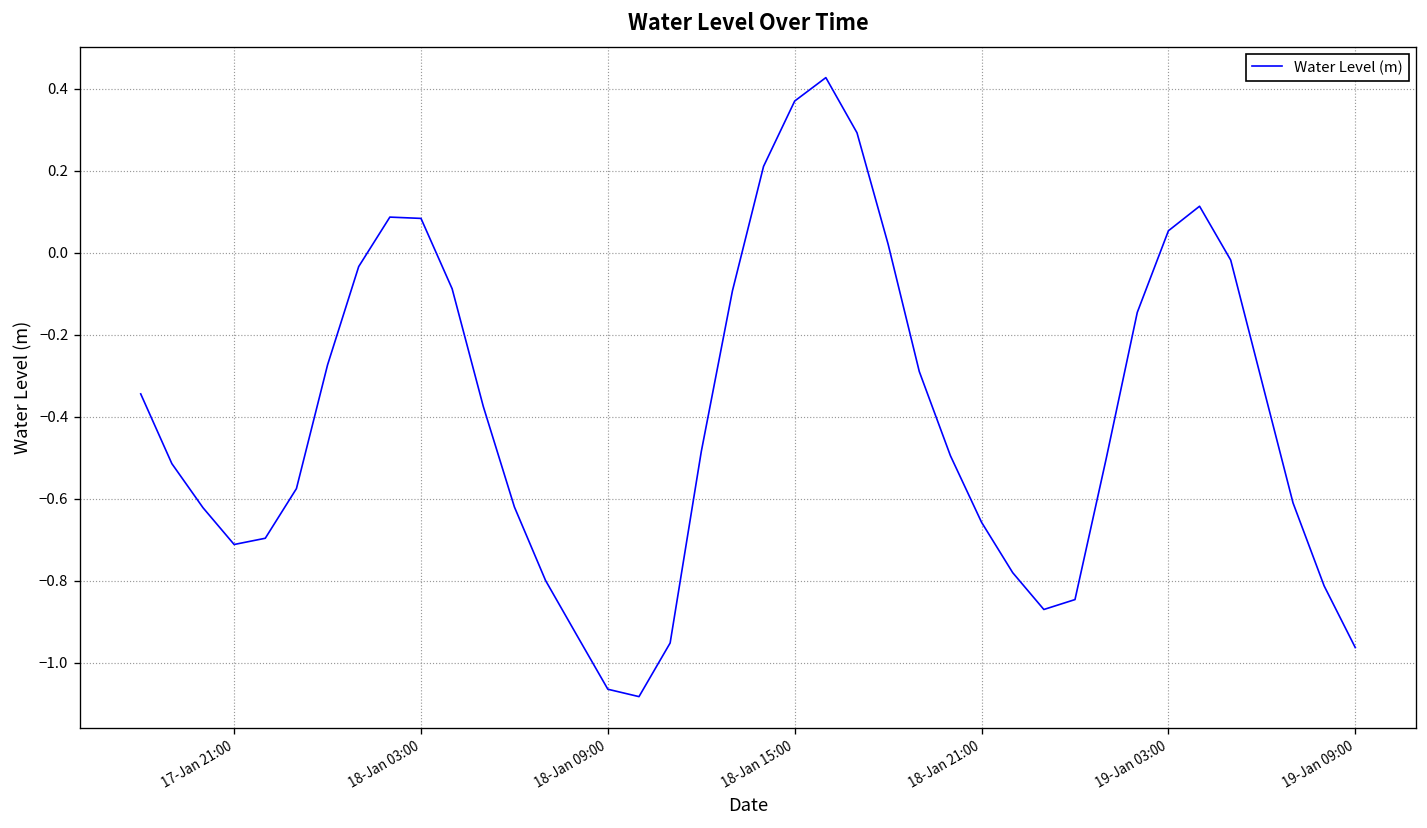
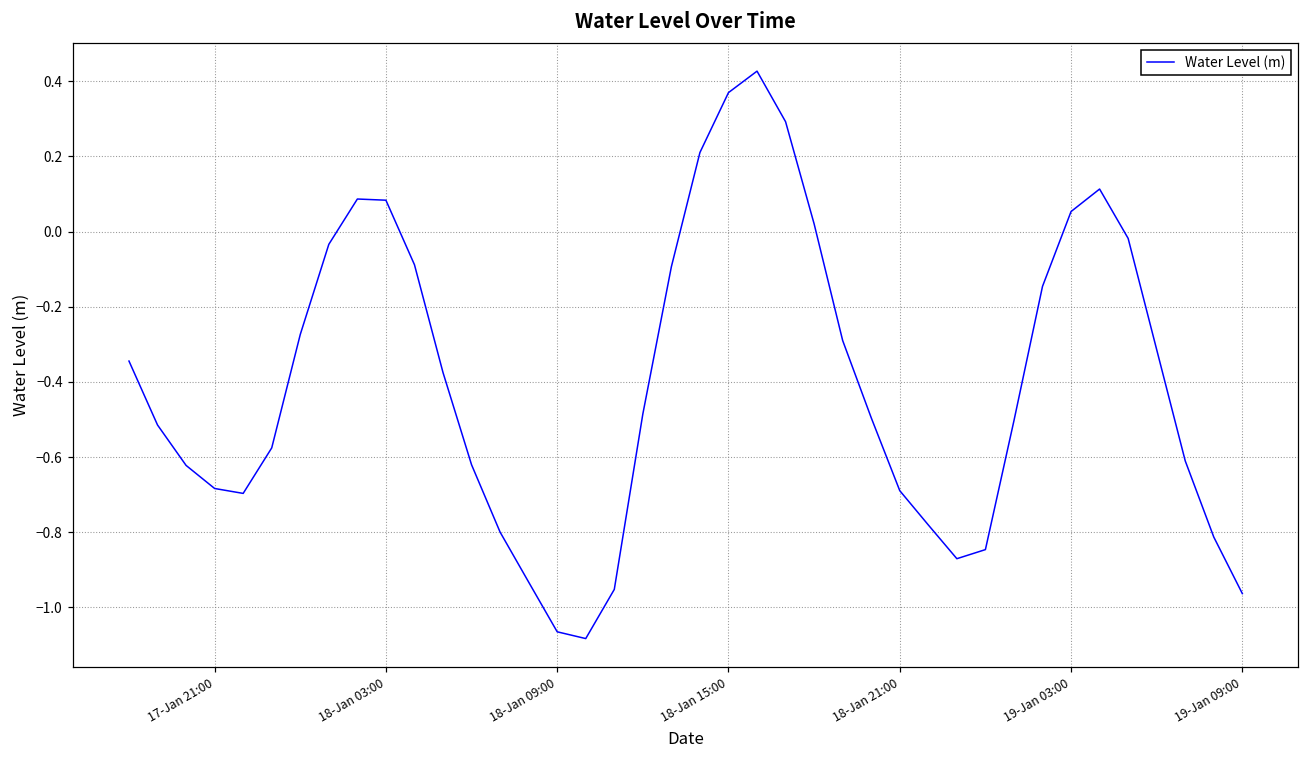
17-Jan 21:00: -0.71 -> -0.68
18-Jan 21:00: -0.66 -> -0.69
